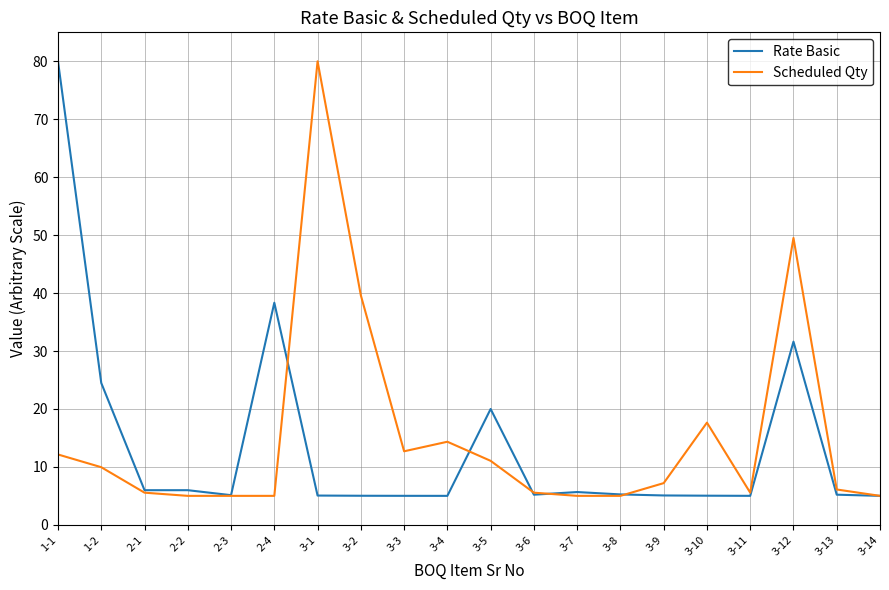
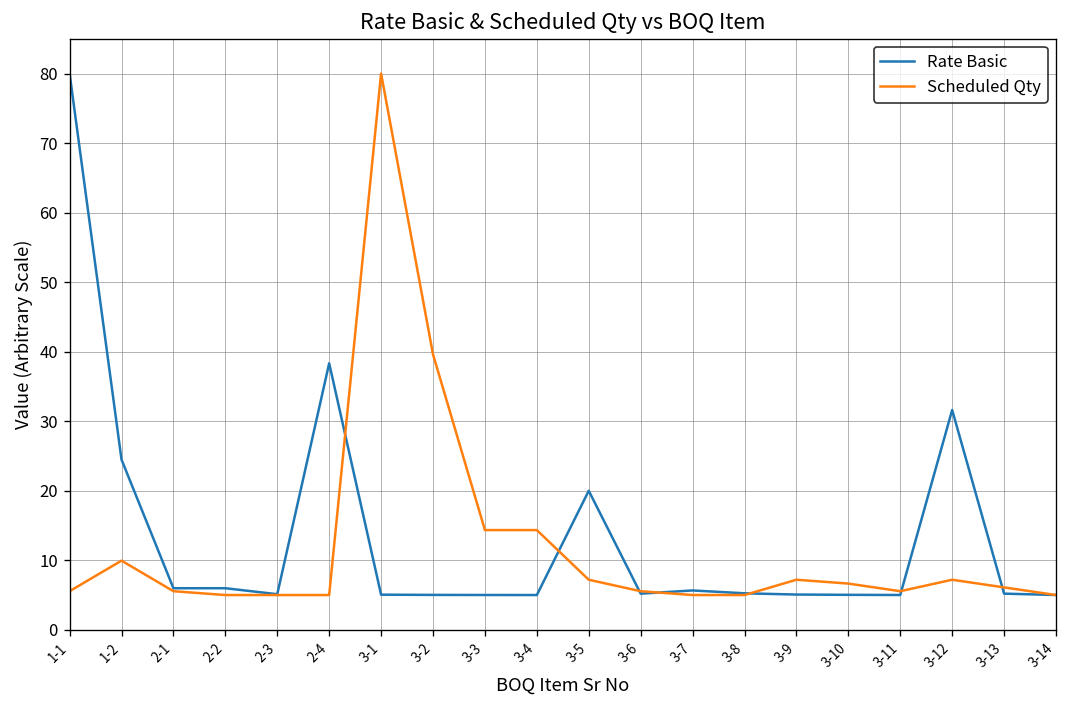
Scheduled Qty, 1-1: 12 -> 6
Scheduled Qty, 3-3: 13 -> 14
Scheduled Qty, 3-5: 11 -> 7
Scheduled Qty, 3-10: 18 -> 7
Scheduled Qty, 3-12: 50 -> 7
